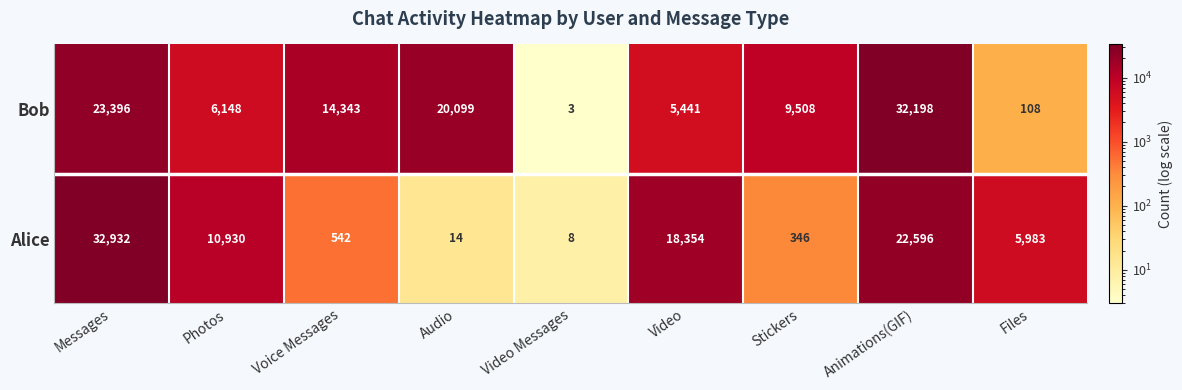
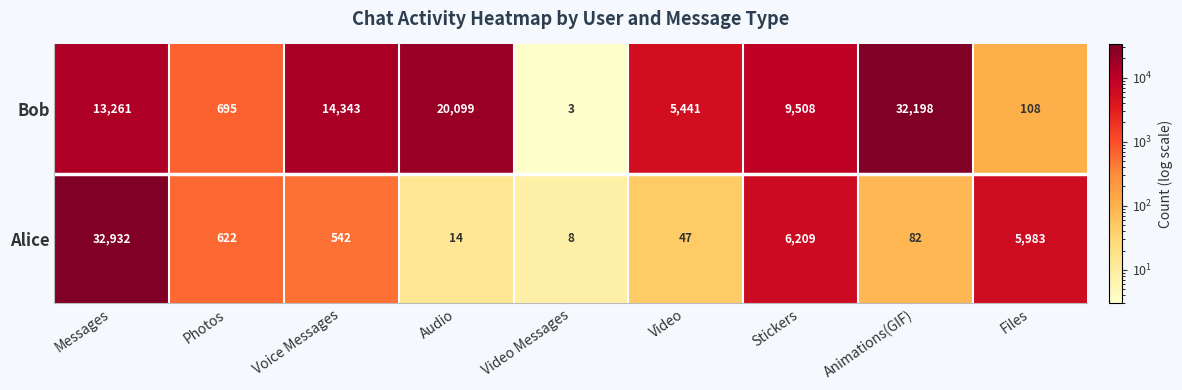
Bob, Messages: 23,396 -> 13,261
Bob, Photos: 6,148 -> 695
Alice, Photos: 10,930 -> 622
Alice, Video: 18,354 -> 47
Alice, Stickers: 346 -> 6,209
Alice, Animations(GIF): 22,596 -> 82
